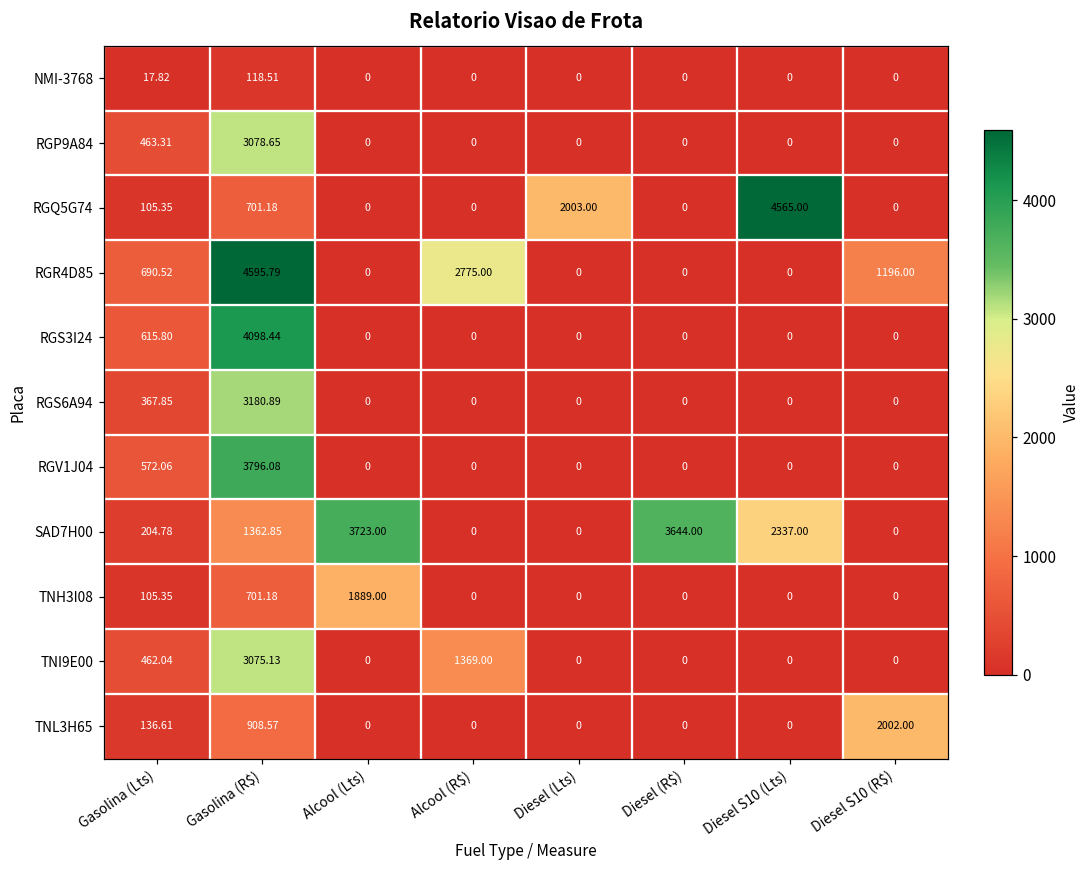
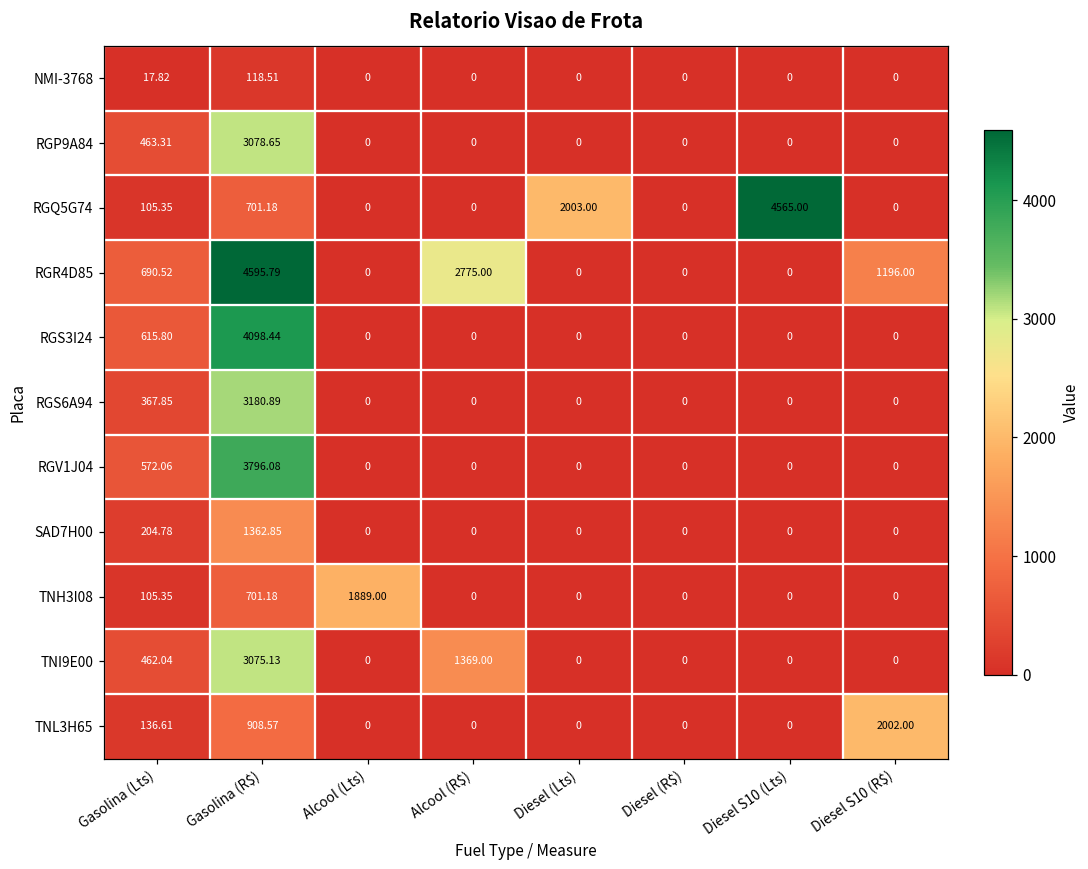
SAD7H00, Alcool (Lts): 3723.00 -> 0
SAD7H00, Diesel (R$): 3644.00 -> 0
SAD7H00, Diesel S10 (Lts): 2337.00 -> 0
